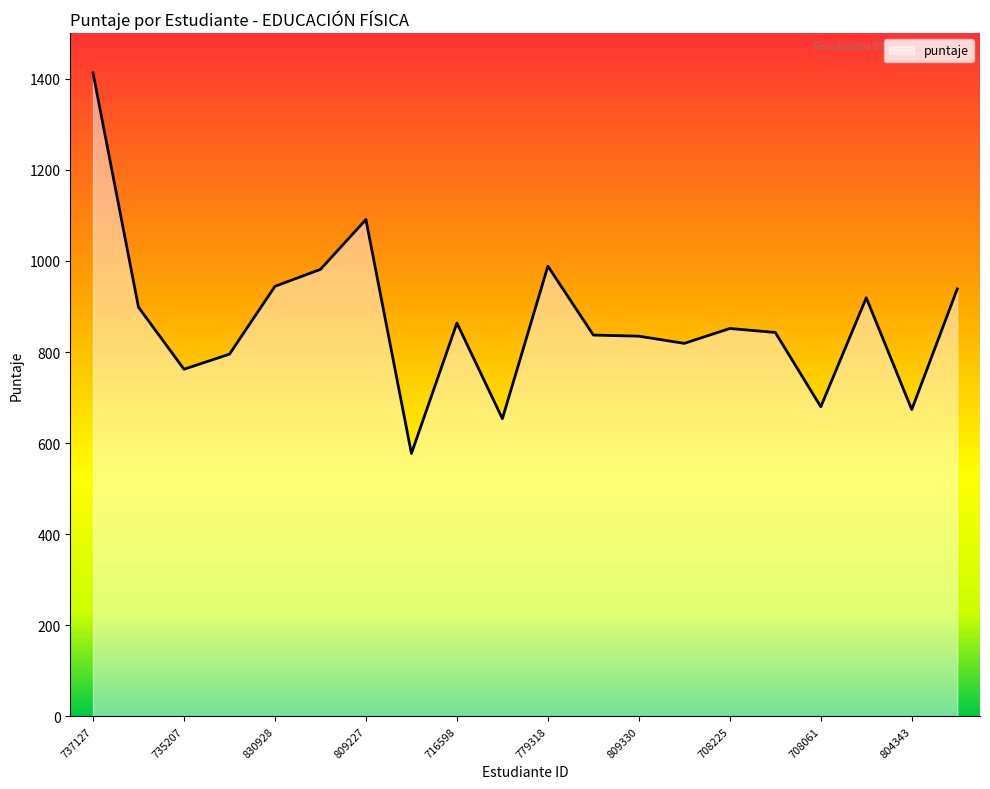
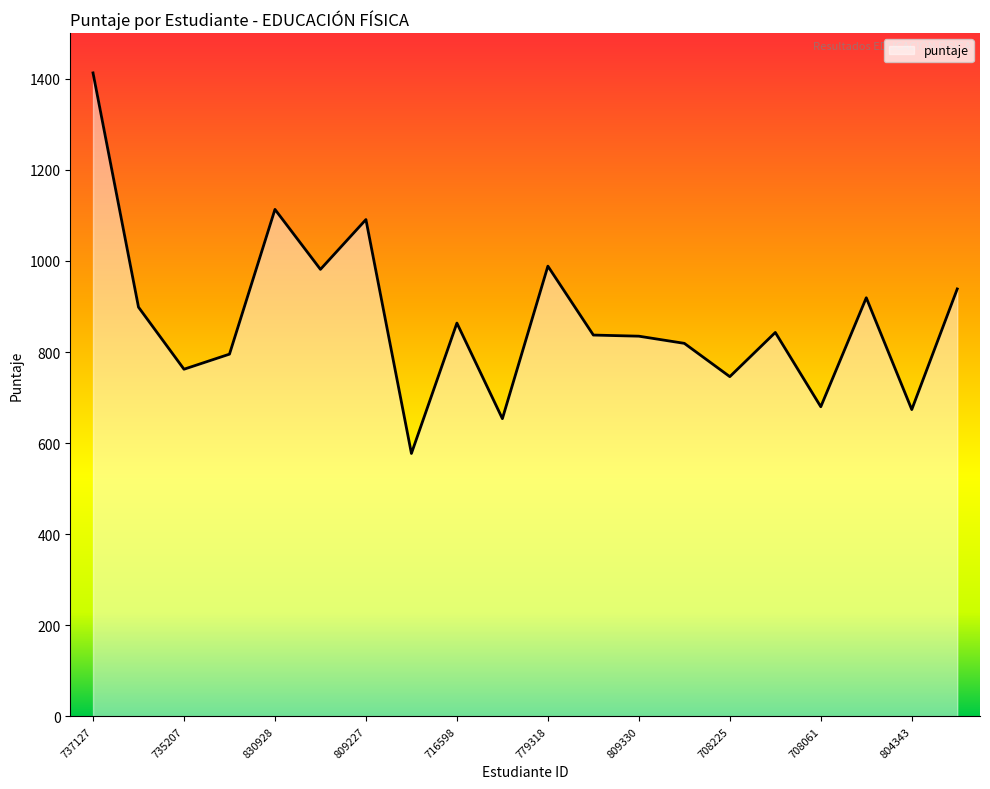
830928: 940 -> 1110
708225: 850 -> 750
